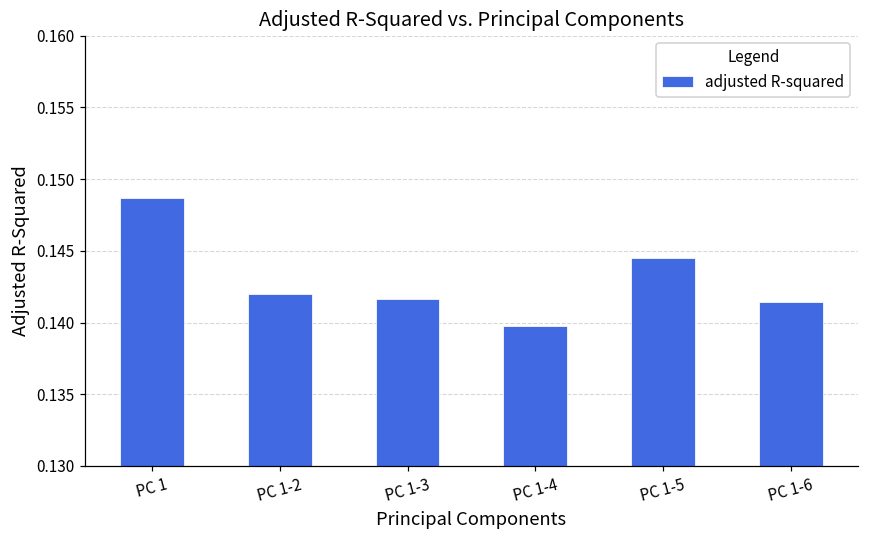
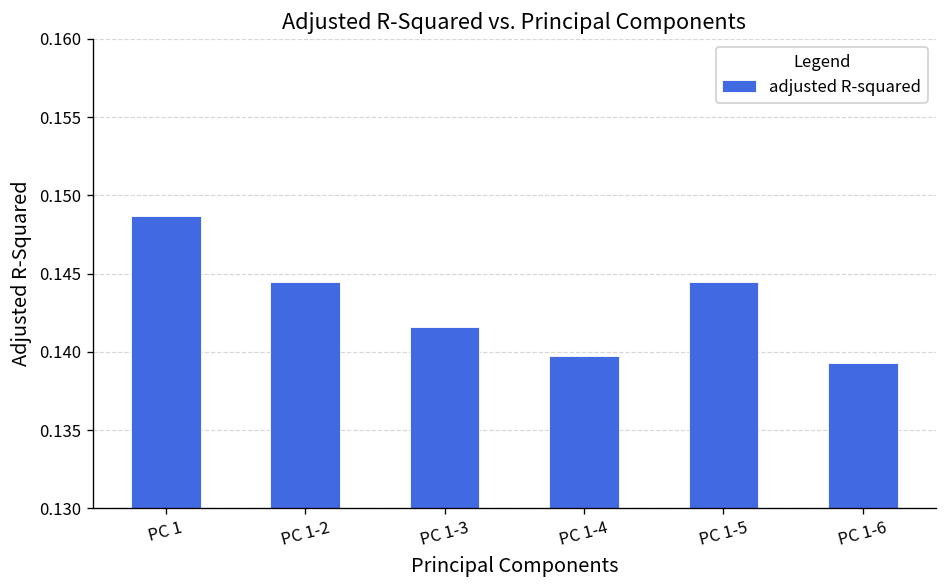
PC 1-2: 0.1420 -> 0.1445
PC 1-6: 0.1414 -> 0.1393
